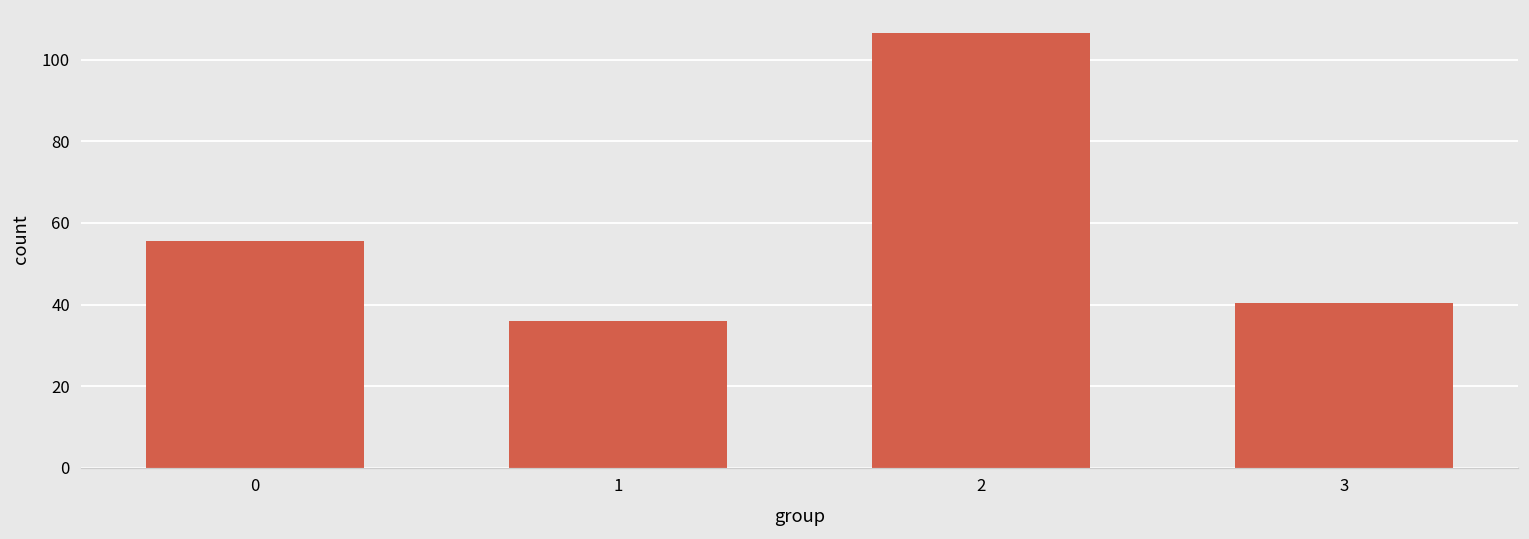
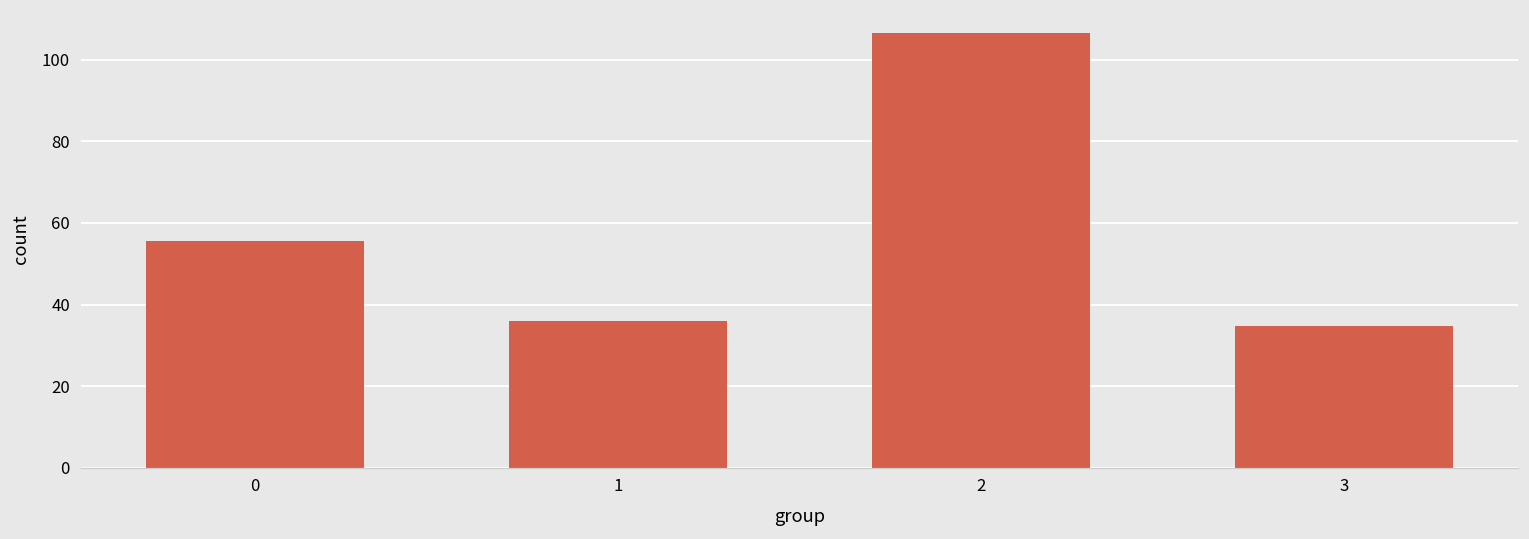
3: 40 -> 35
